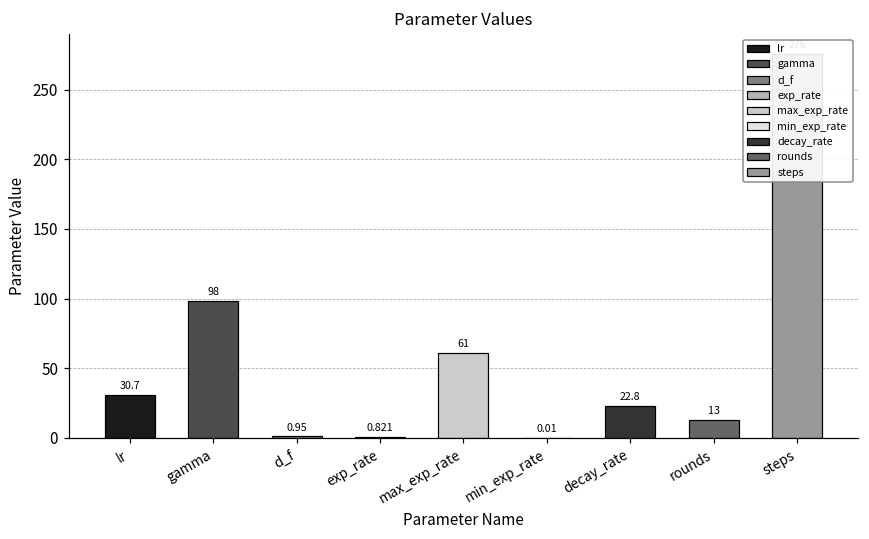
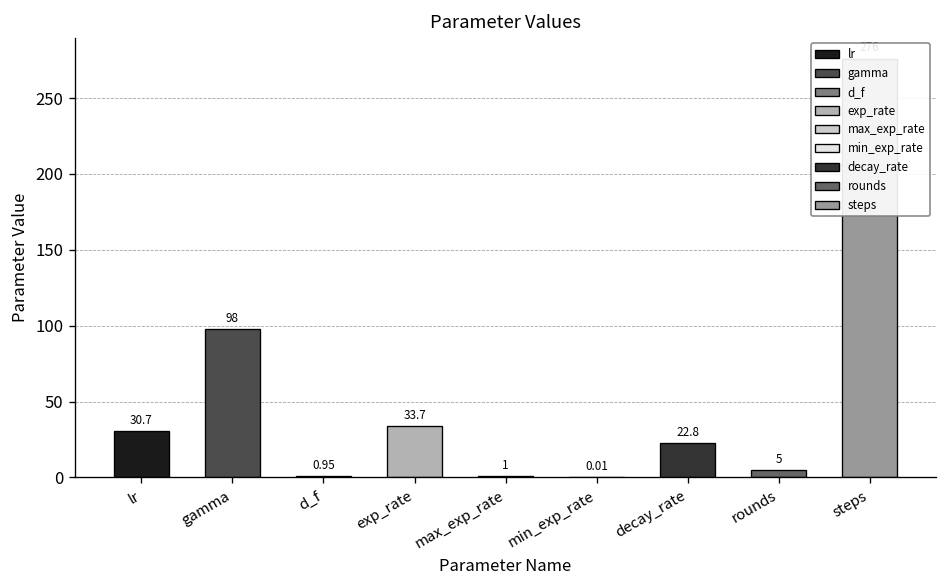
exp_rate: 0.821 -> 33.7
max_exp_rate: 61 -> 1
rounds: 13 -> 5
